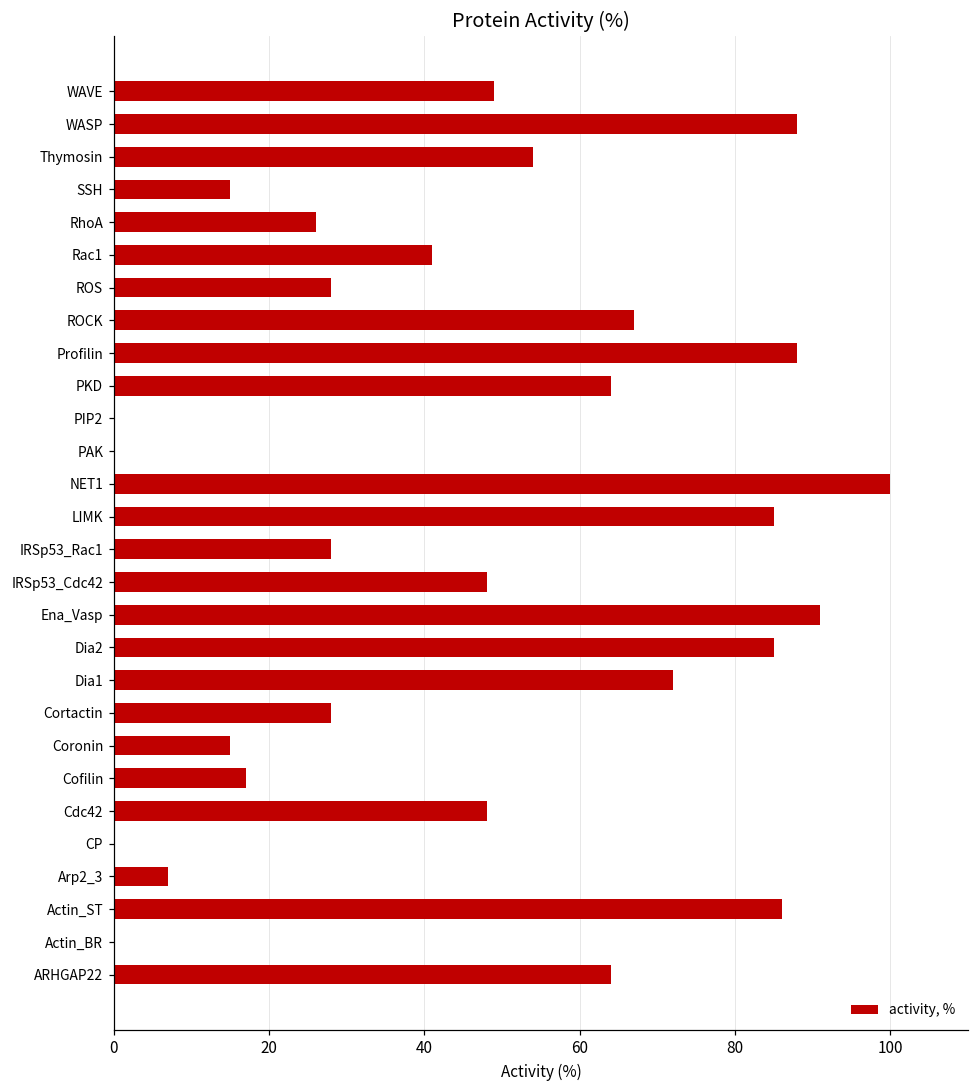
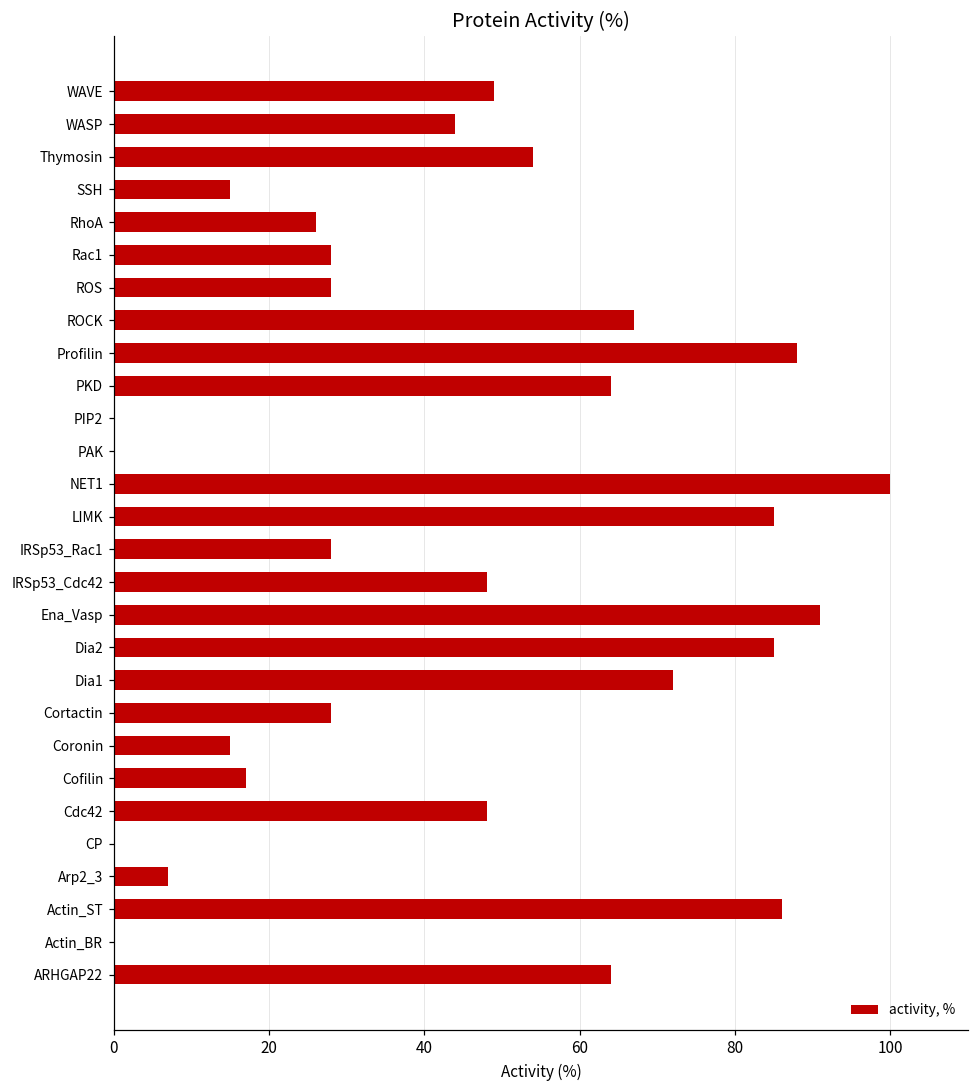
WASP: 88 -> 44
Rac1: 41 -> 28
